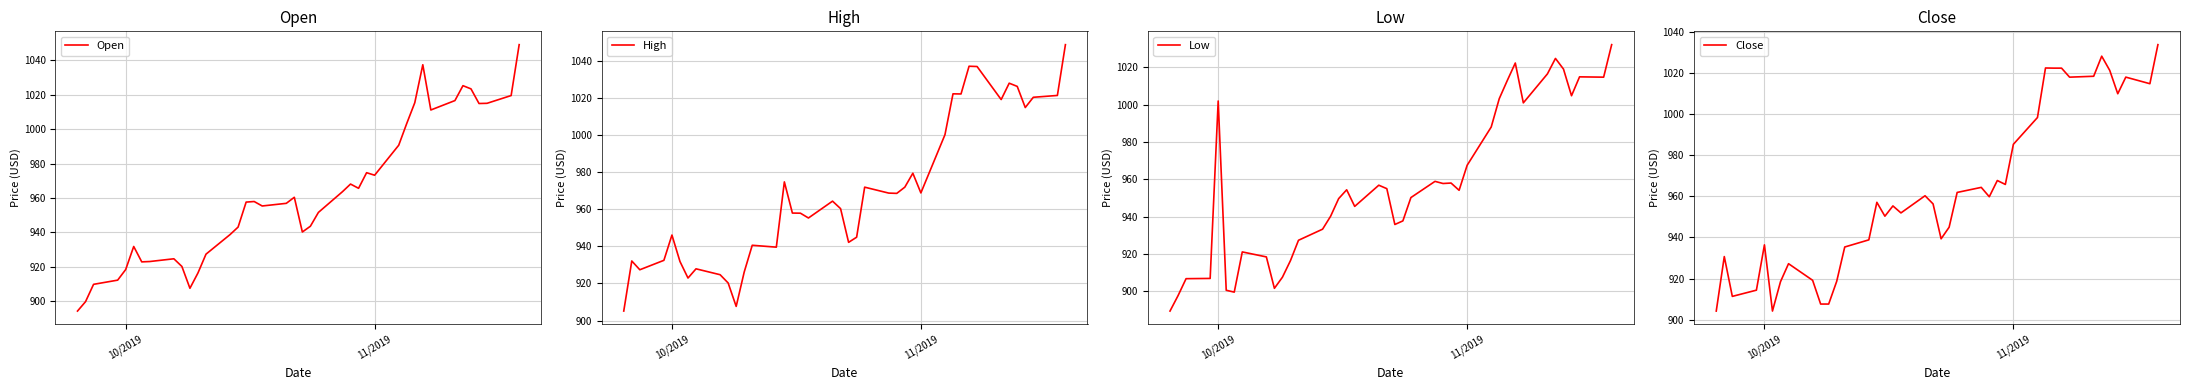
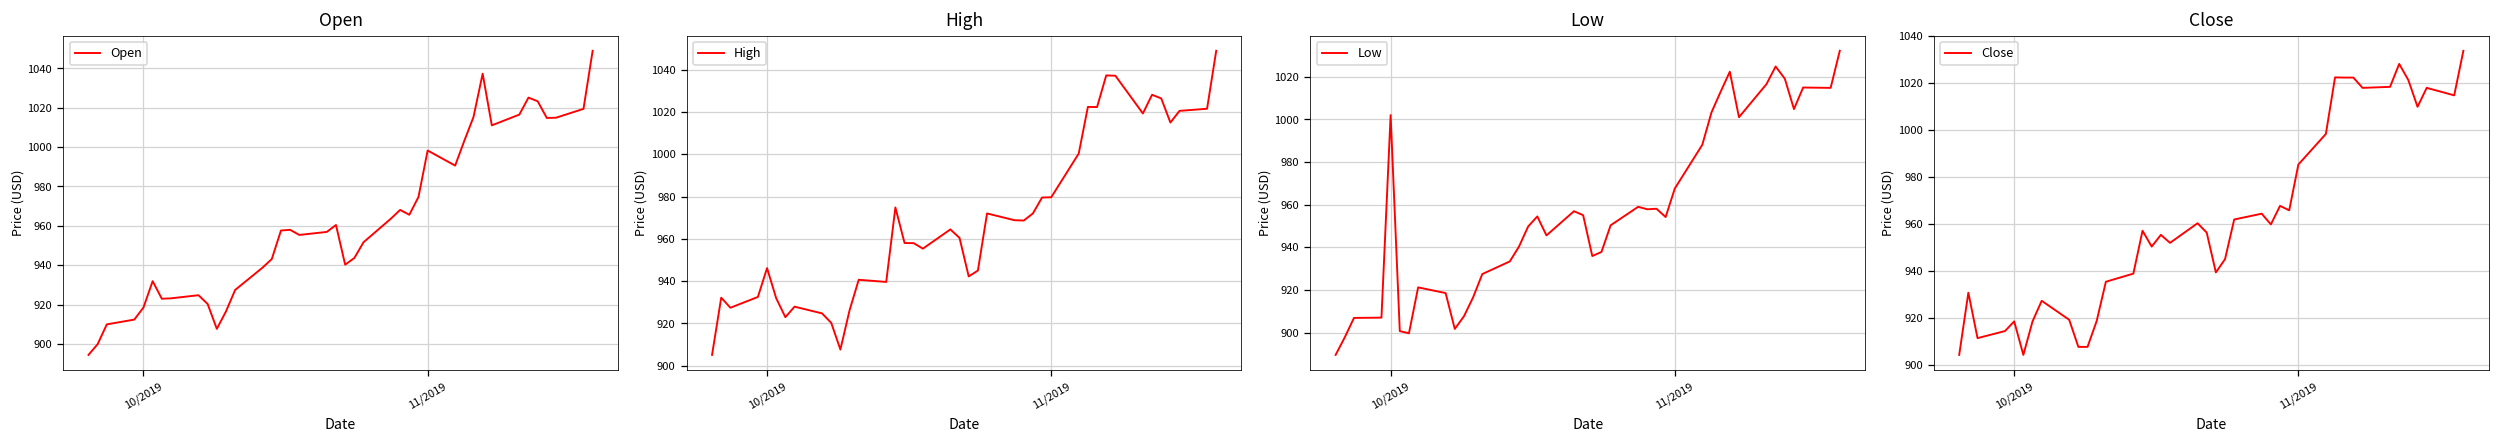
Open, 11/2019: 973 -> 998
High, 11/2019: 969 -> 980
Close, 10/2019: 936 -> 918
